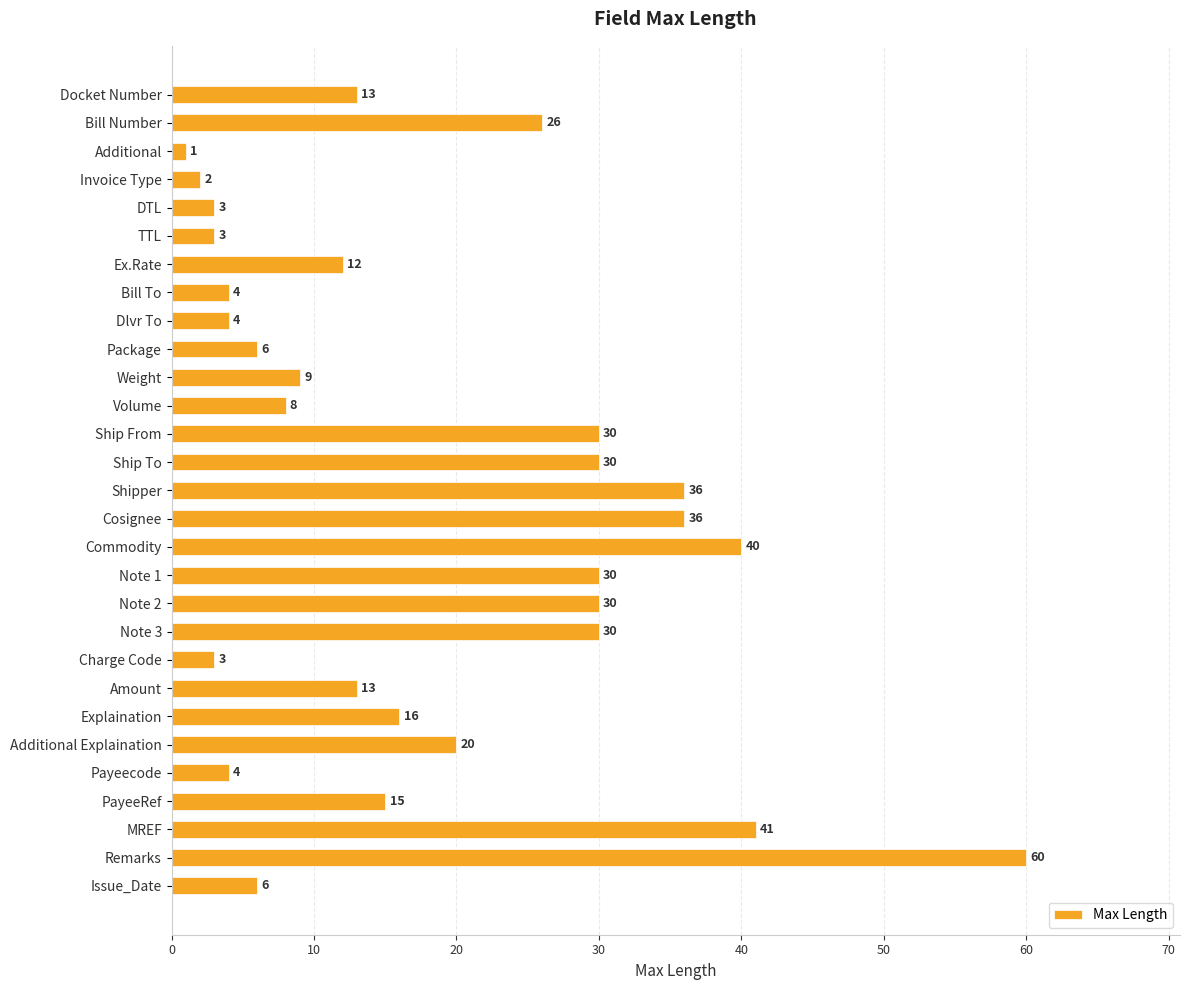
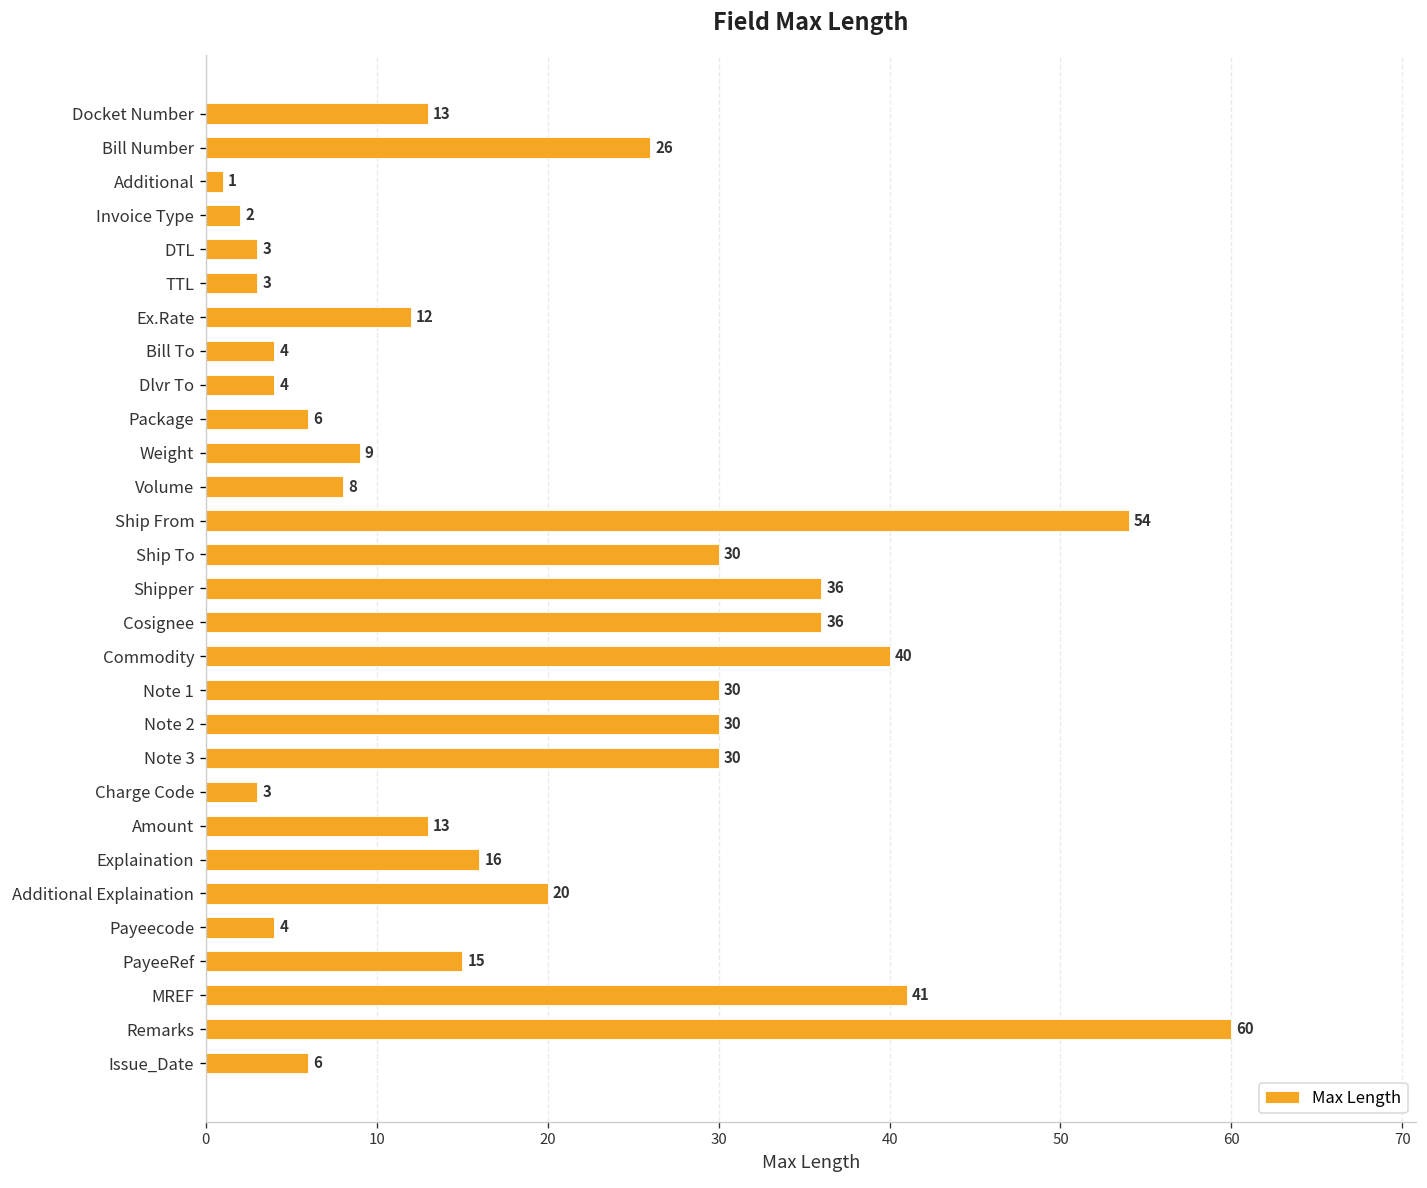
Ship From: 30 -> 54
